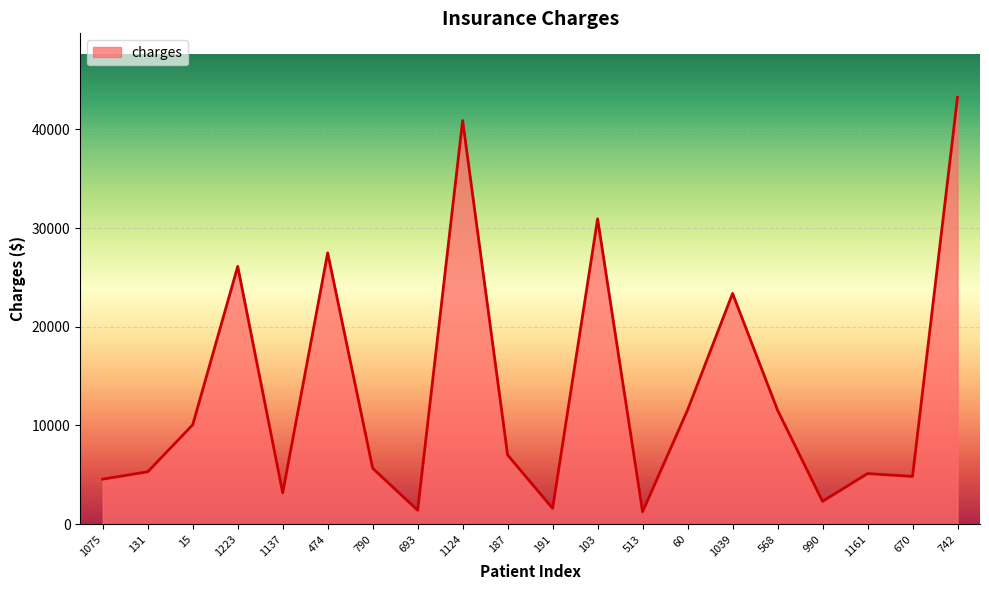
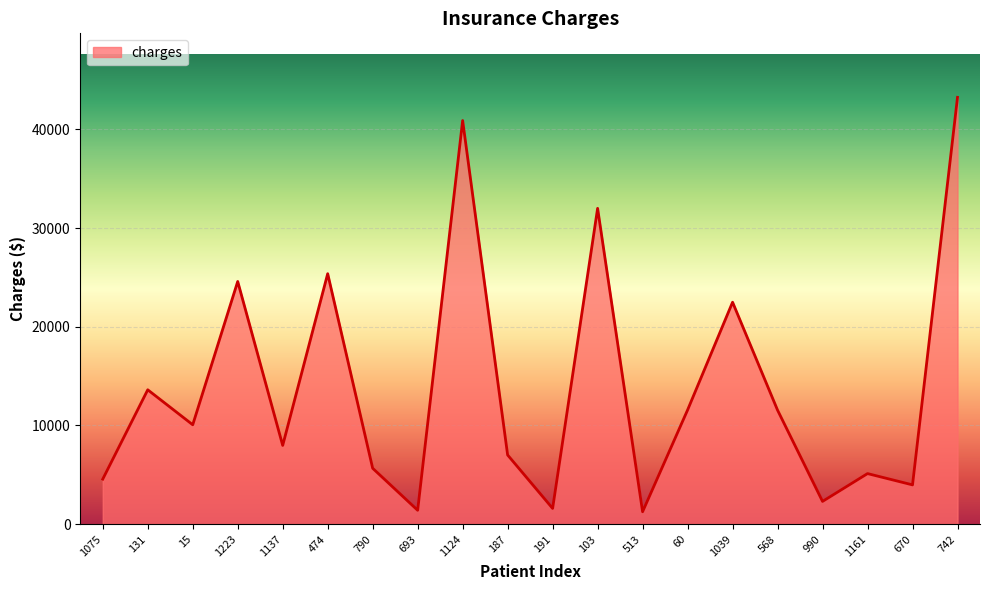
131: 5000 -> 14000
1223: 26000 -> 25000
1137: 3000 -> 8000
474: 27000 -> 25000
103: 31000 -> 32000
1039: 23000 -> 22000
670: 5000 -> 4000
